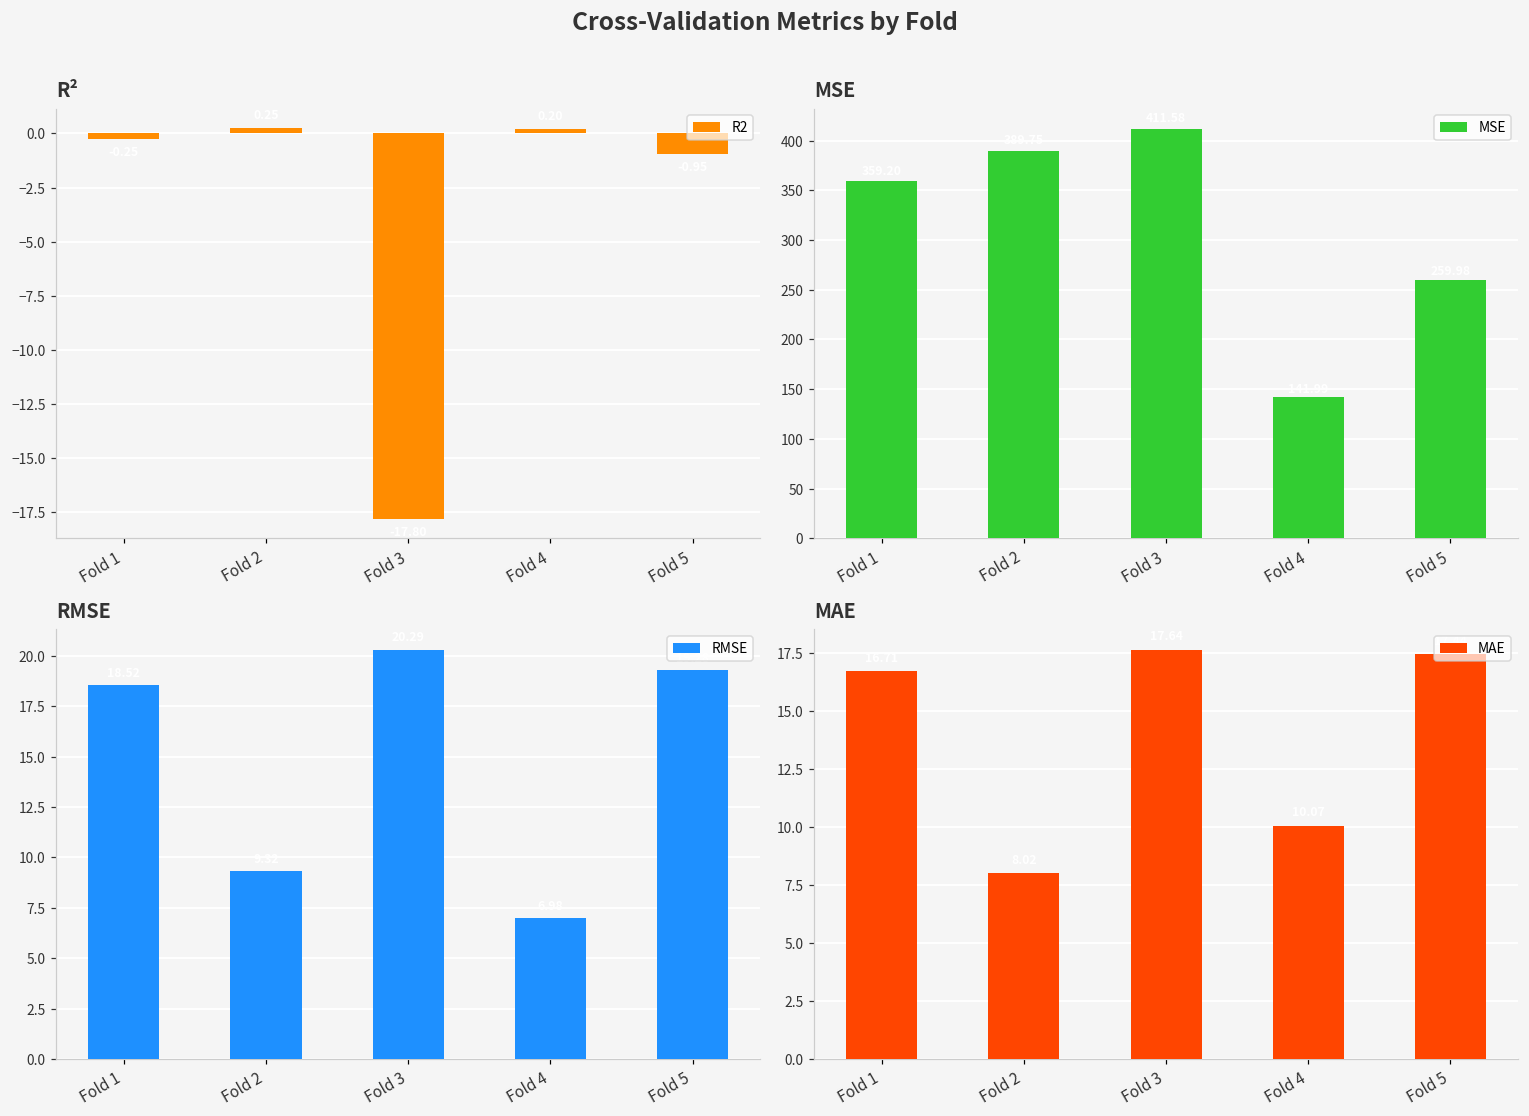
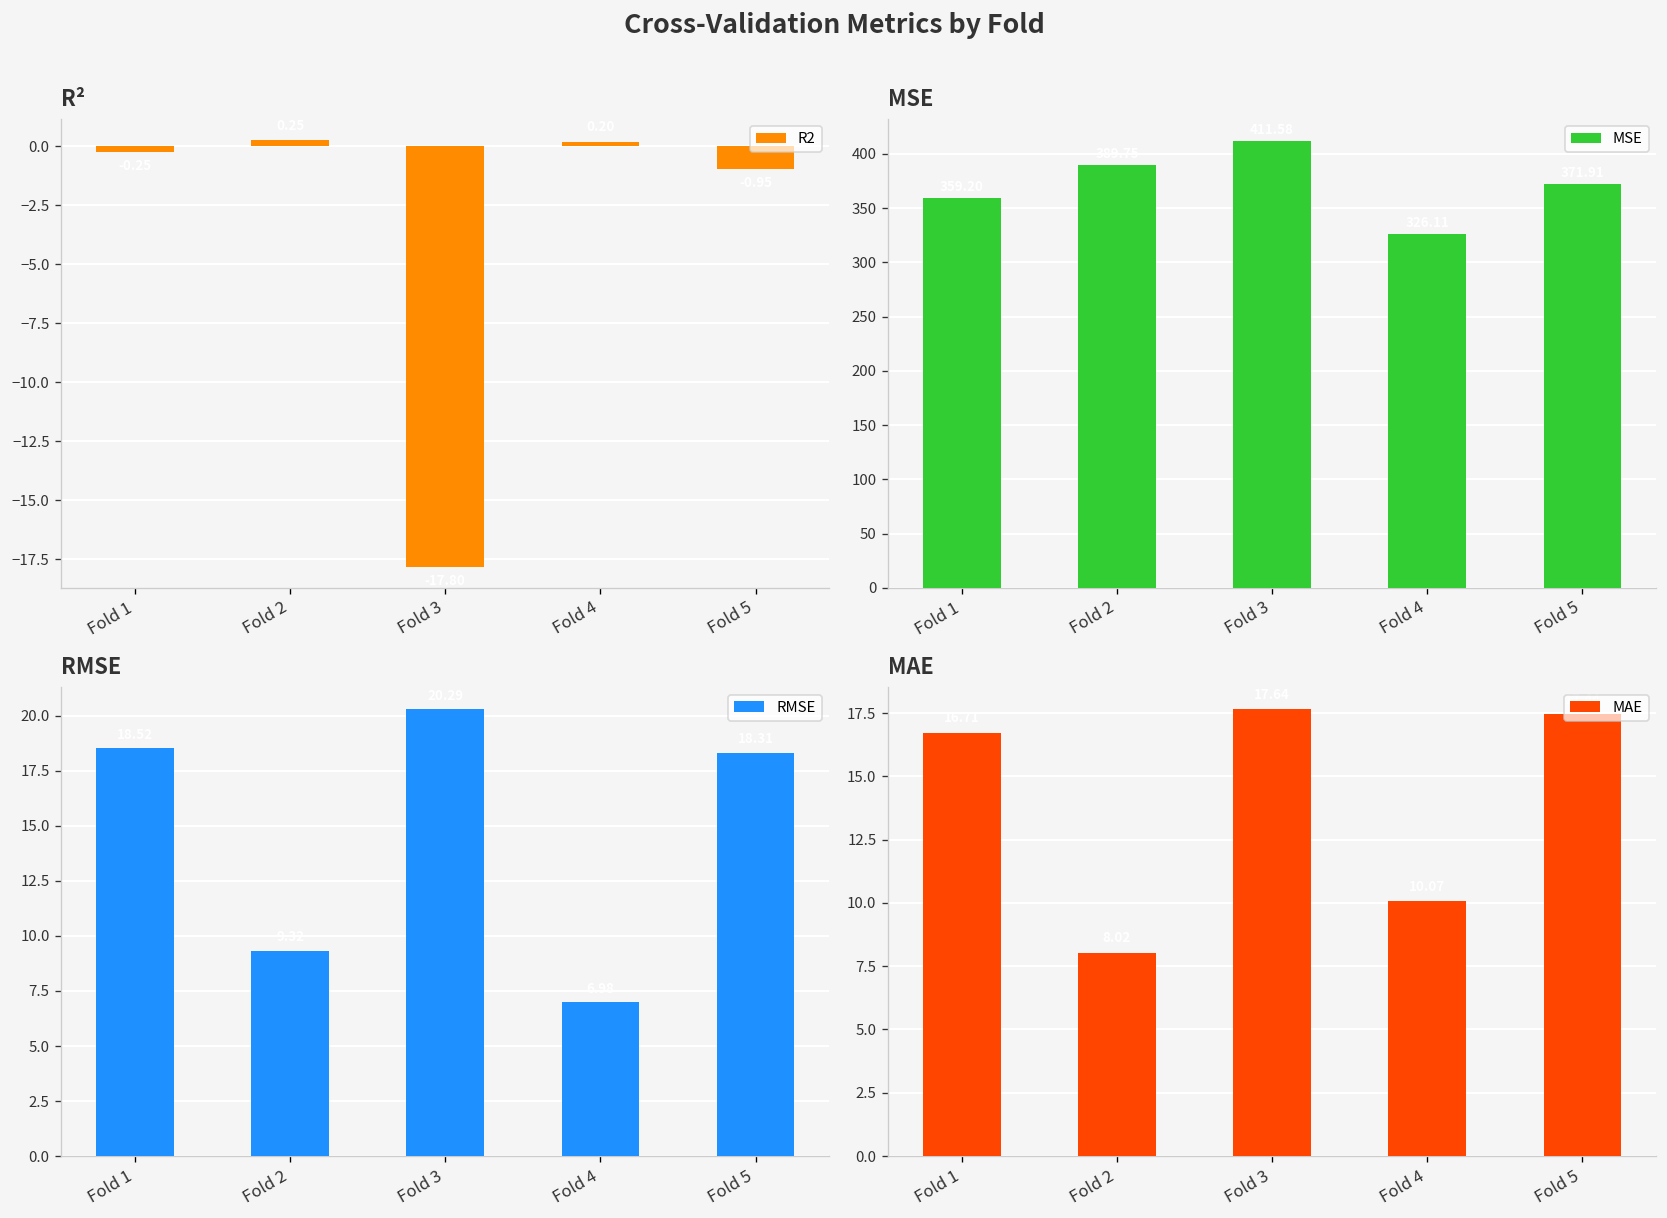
MSE, Fold 4: 140 -> 330
MSE, Fold 5: 260 -> 370
RMSE, Fold 5: 19.3 -> 18.3
